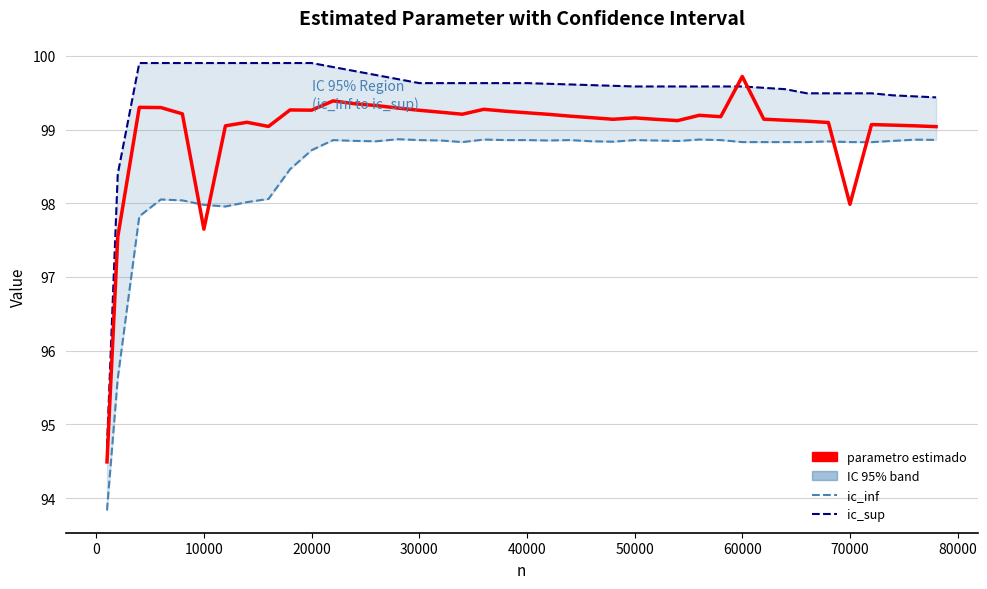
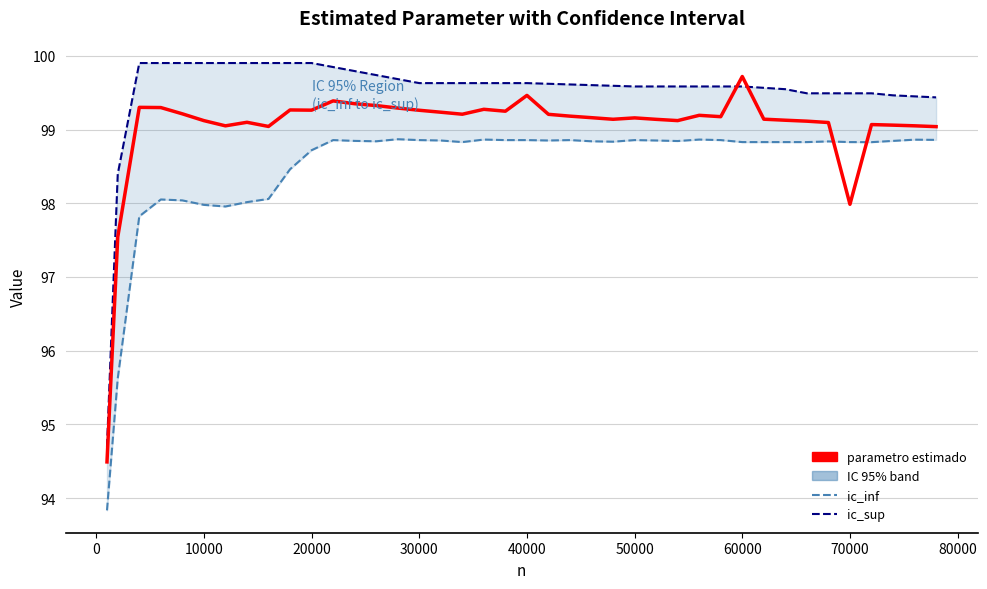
parametro estimado, 10000: 97.6 -> 99.1
parametro estimado, 40000: 99.2 -> 99.5
